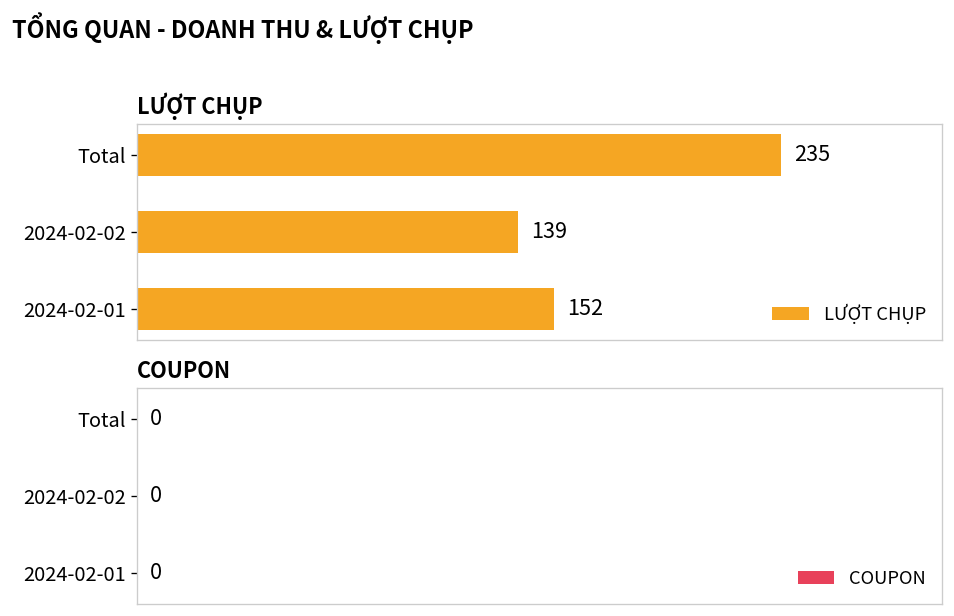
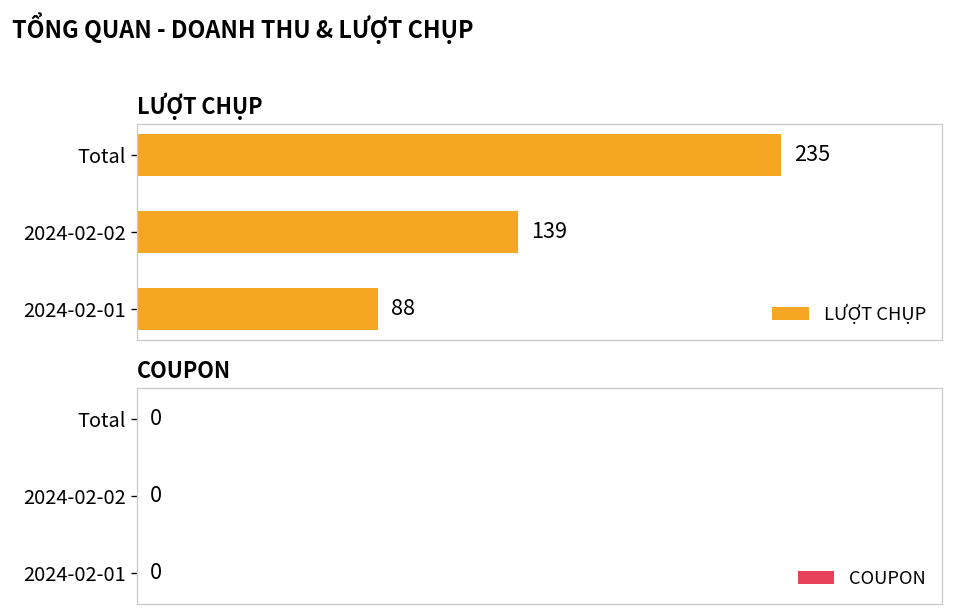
LƯỢT CHỤP, 2024-02-01: 152 -> 88
